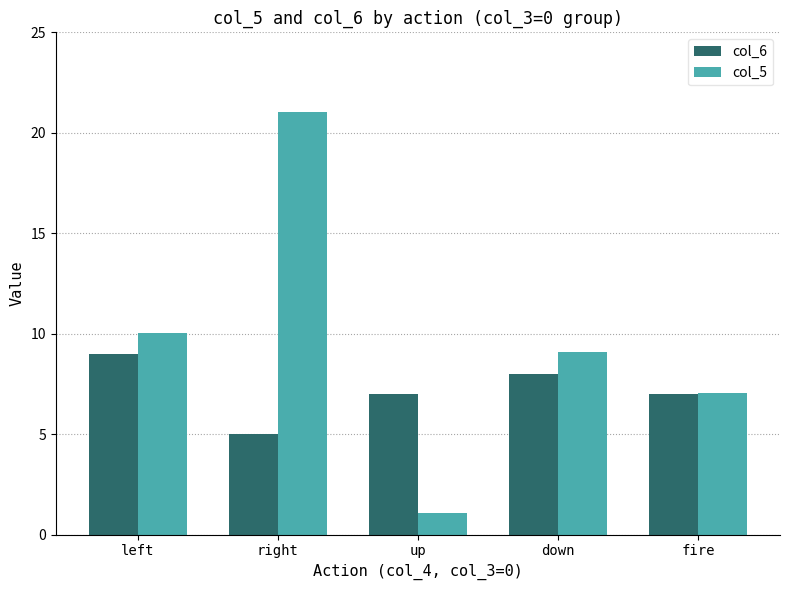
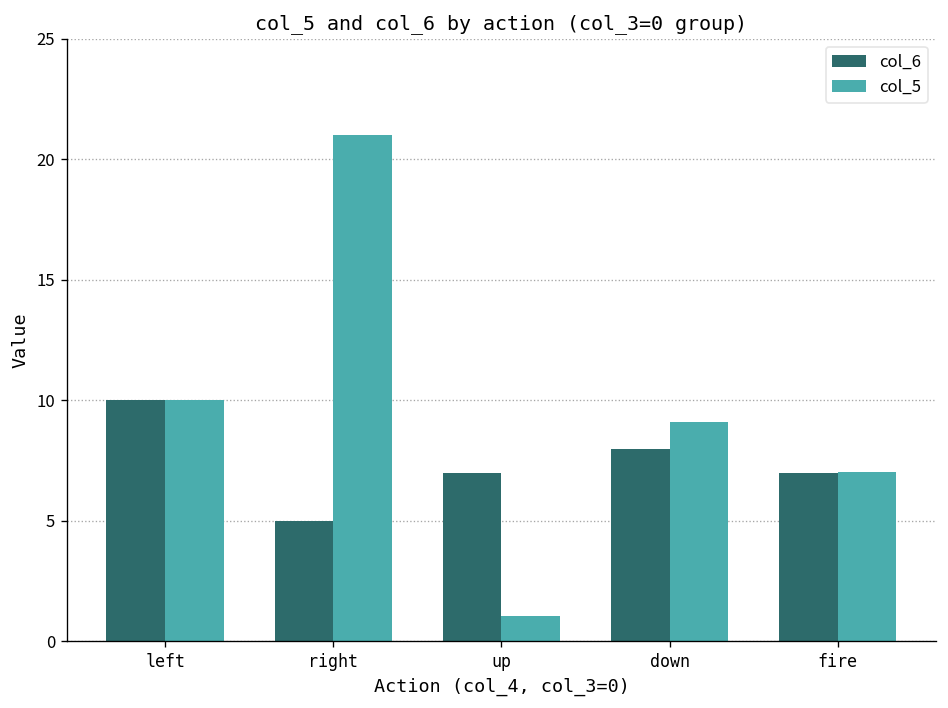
col_6, left: 9 -> 10
